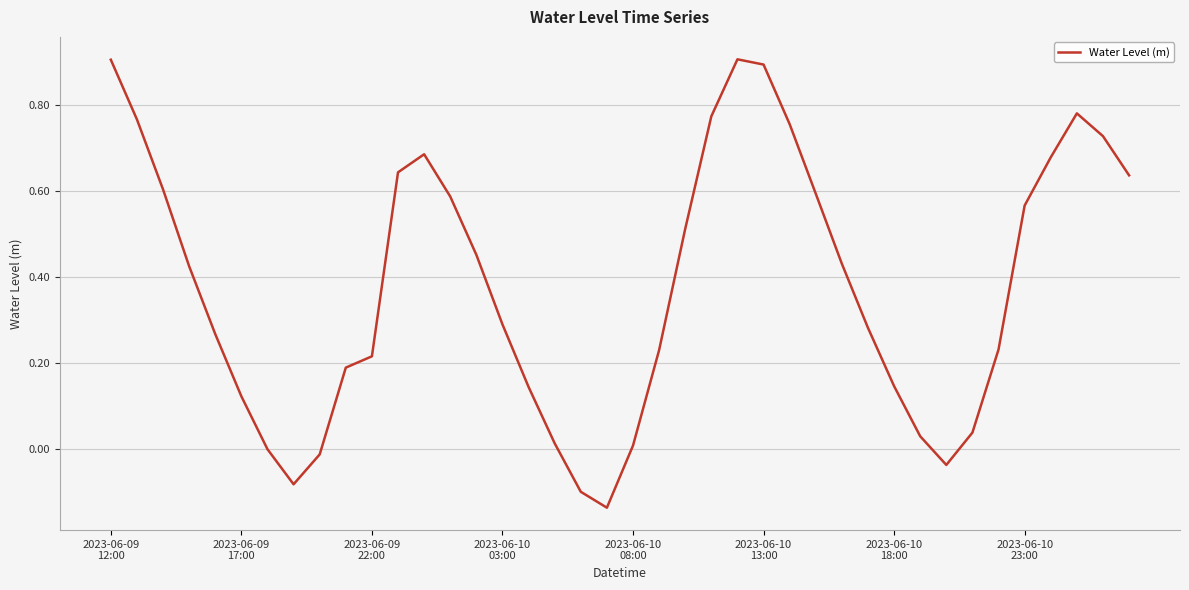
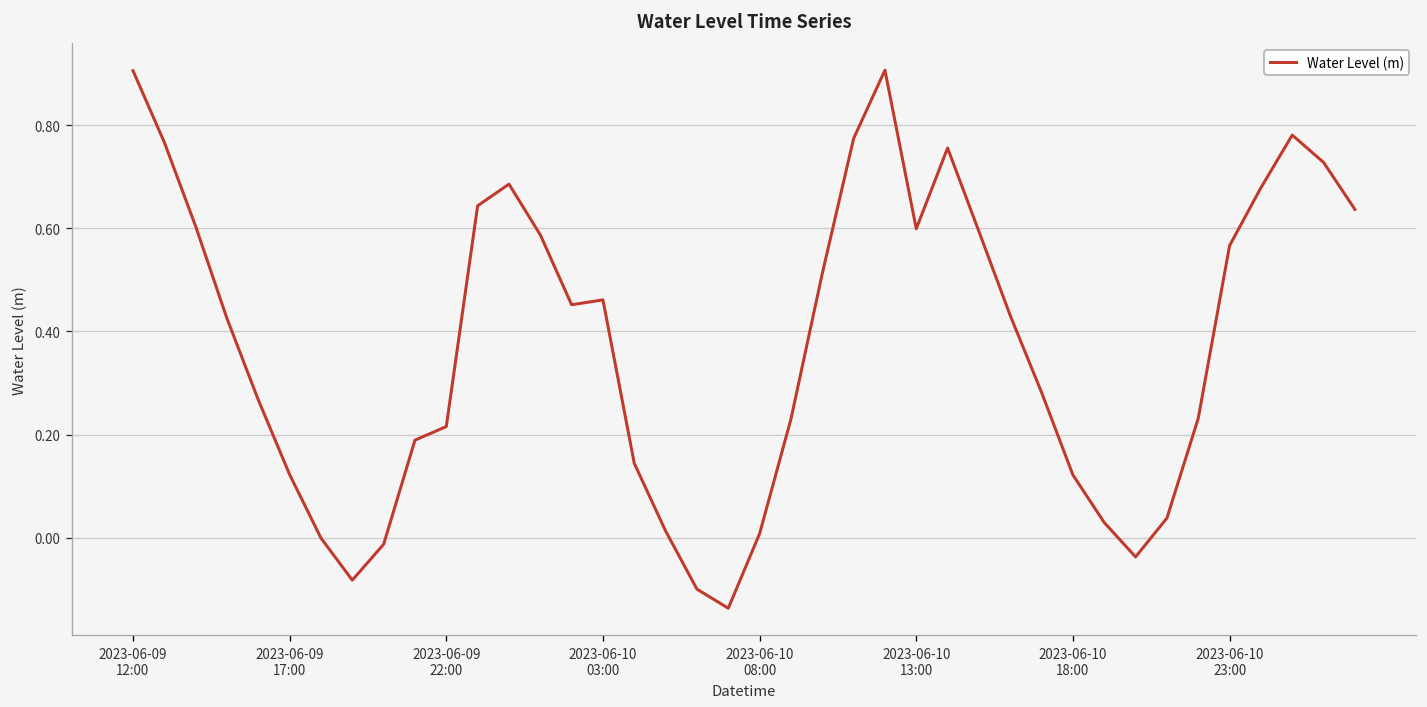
2023-06-10 03:00: 0.29 -> 0.46
2023-06-10 13:00: 0.89 -> 0.60
2023-06-10 18:00: 0.15 -> 0.12
